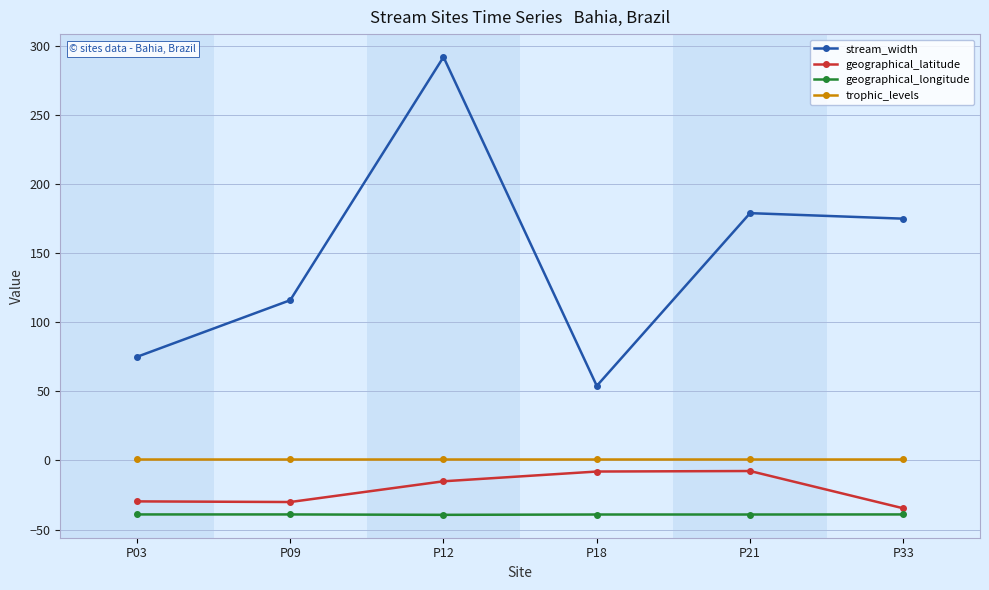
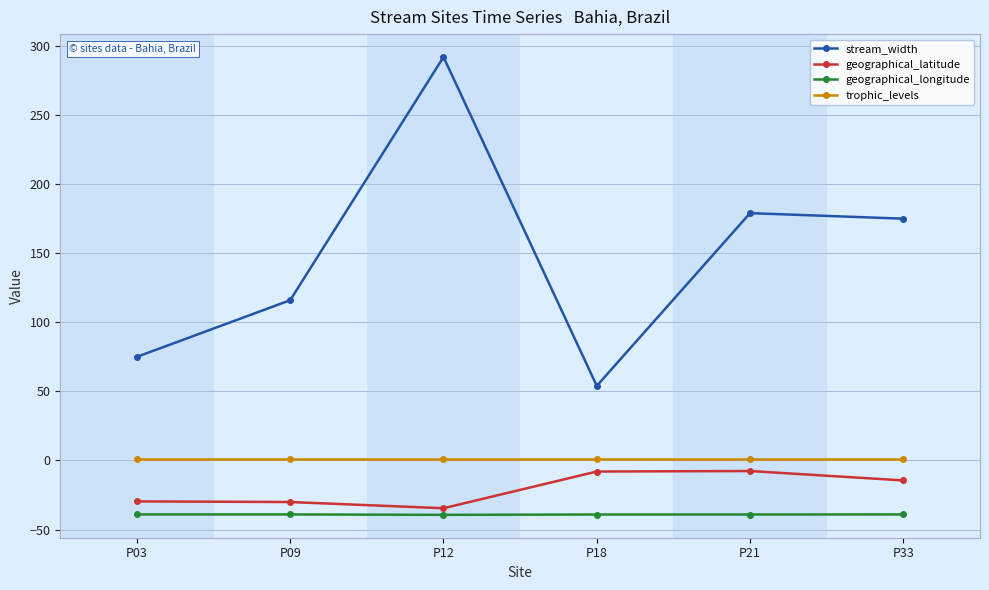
geographical_latitude, P12: -15 -> -35
geographical_latitude, P33: -35 -> -14
